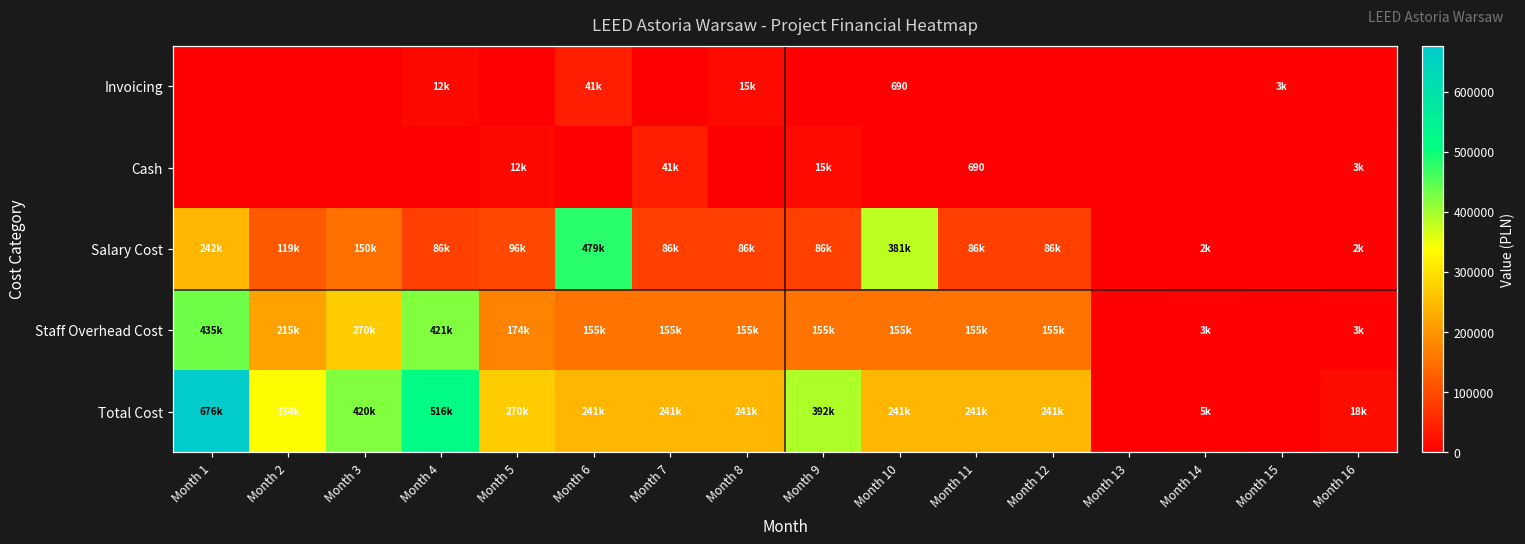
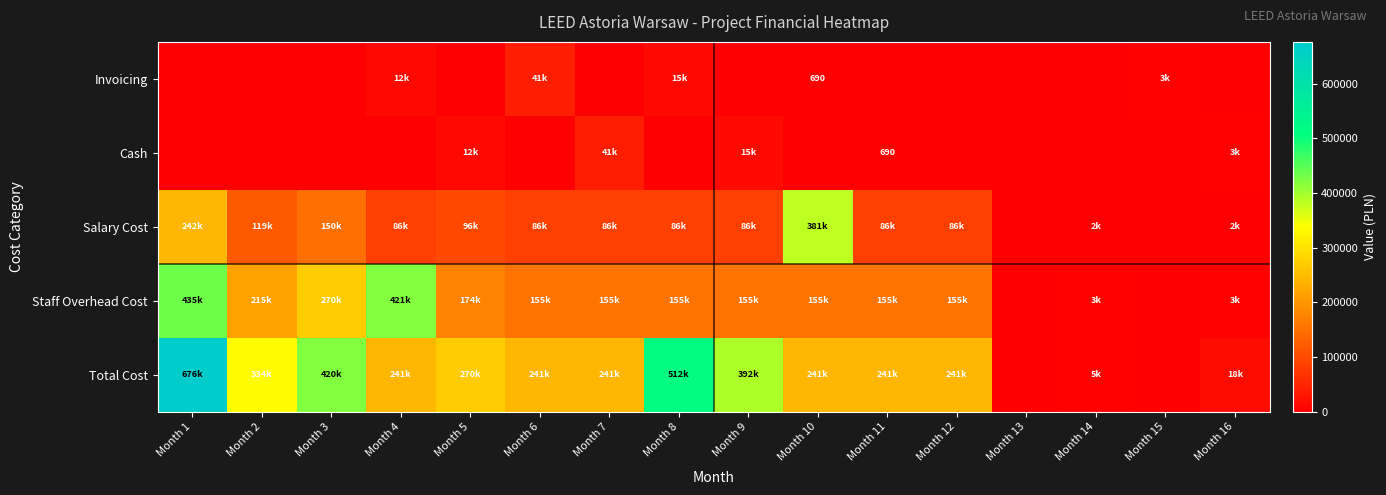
Salary Cost, Month 6: 479k -> 86k
Total Cost, Month 4: 516k -> 241k
Total Cost, Month 8: 241k -> 512k
